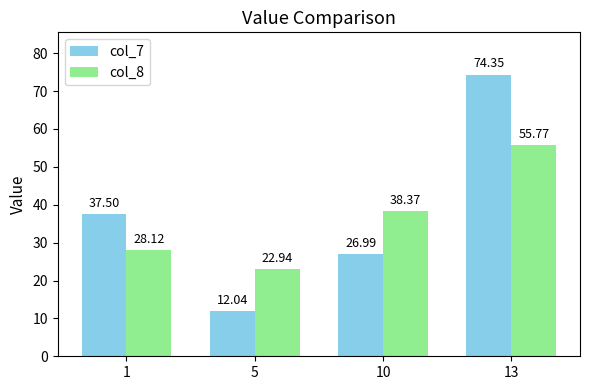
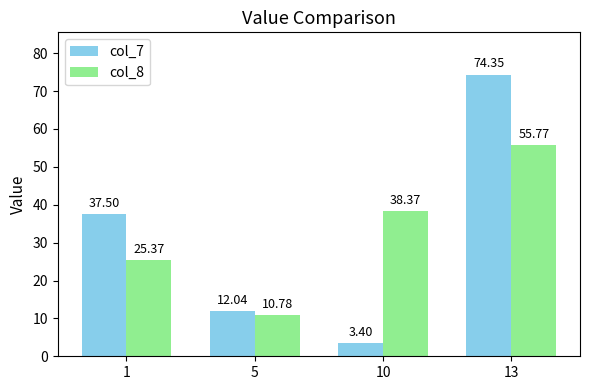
col_8, 1: 28.12 -> 25.37
col_8, 5: 22.94 -> 10.78
col_7, 10: 26.99 -> 3.40
